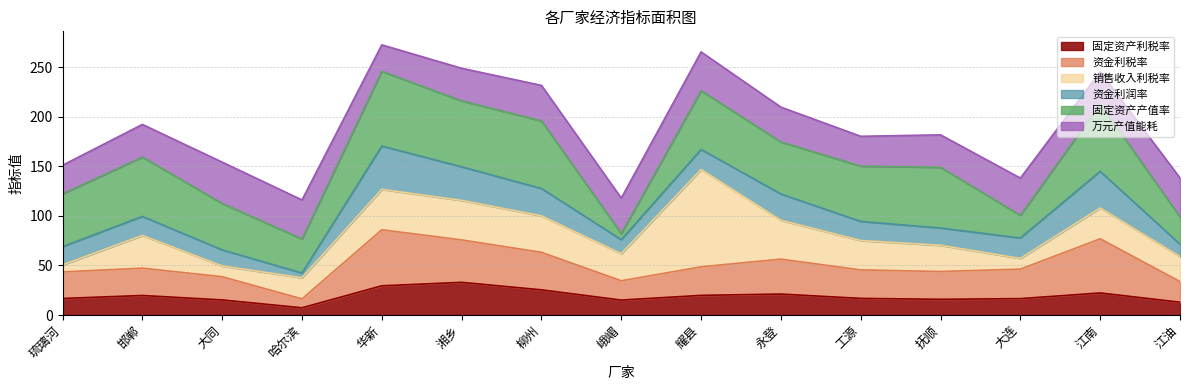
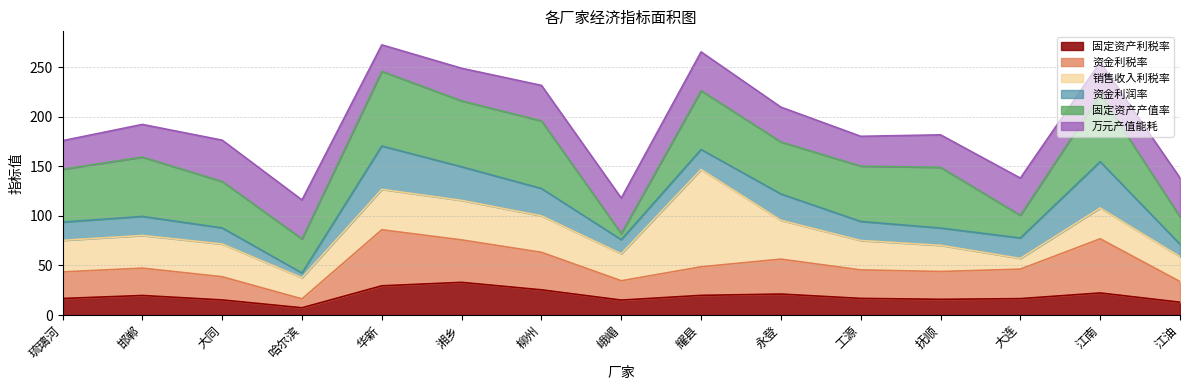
销售收入利税率, 琉璃河: 10 -> 30
销售收入利税率, 大同: 10 -> 30
资金利润率, 江南: 40 -> 50
